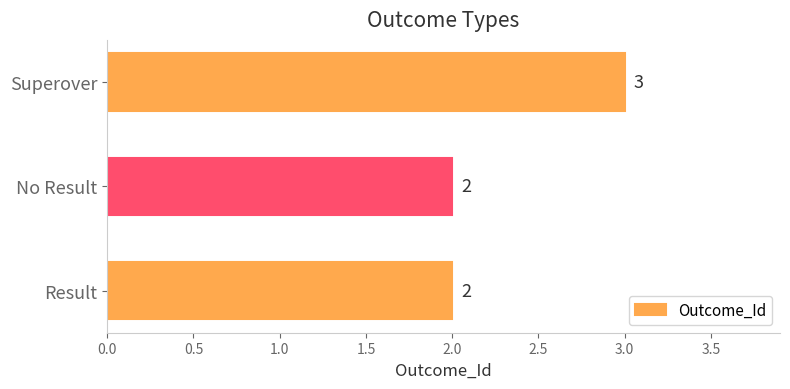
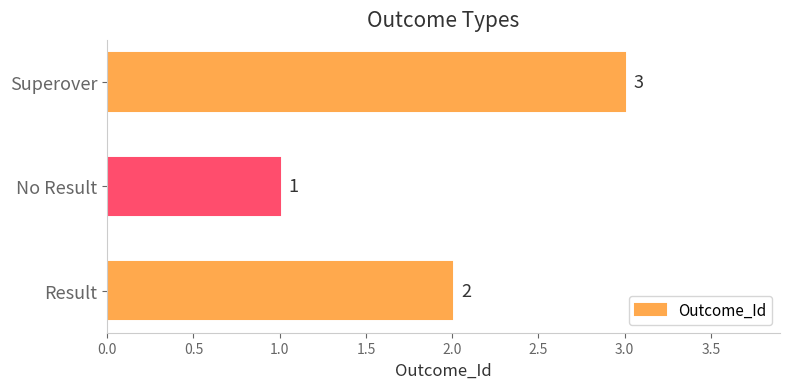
No Result: 2 -> 1
